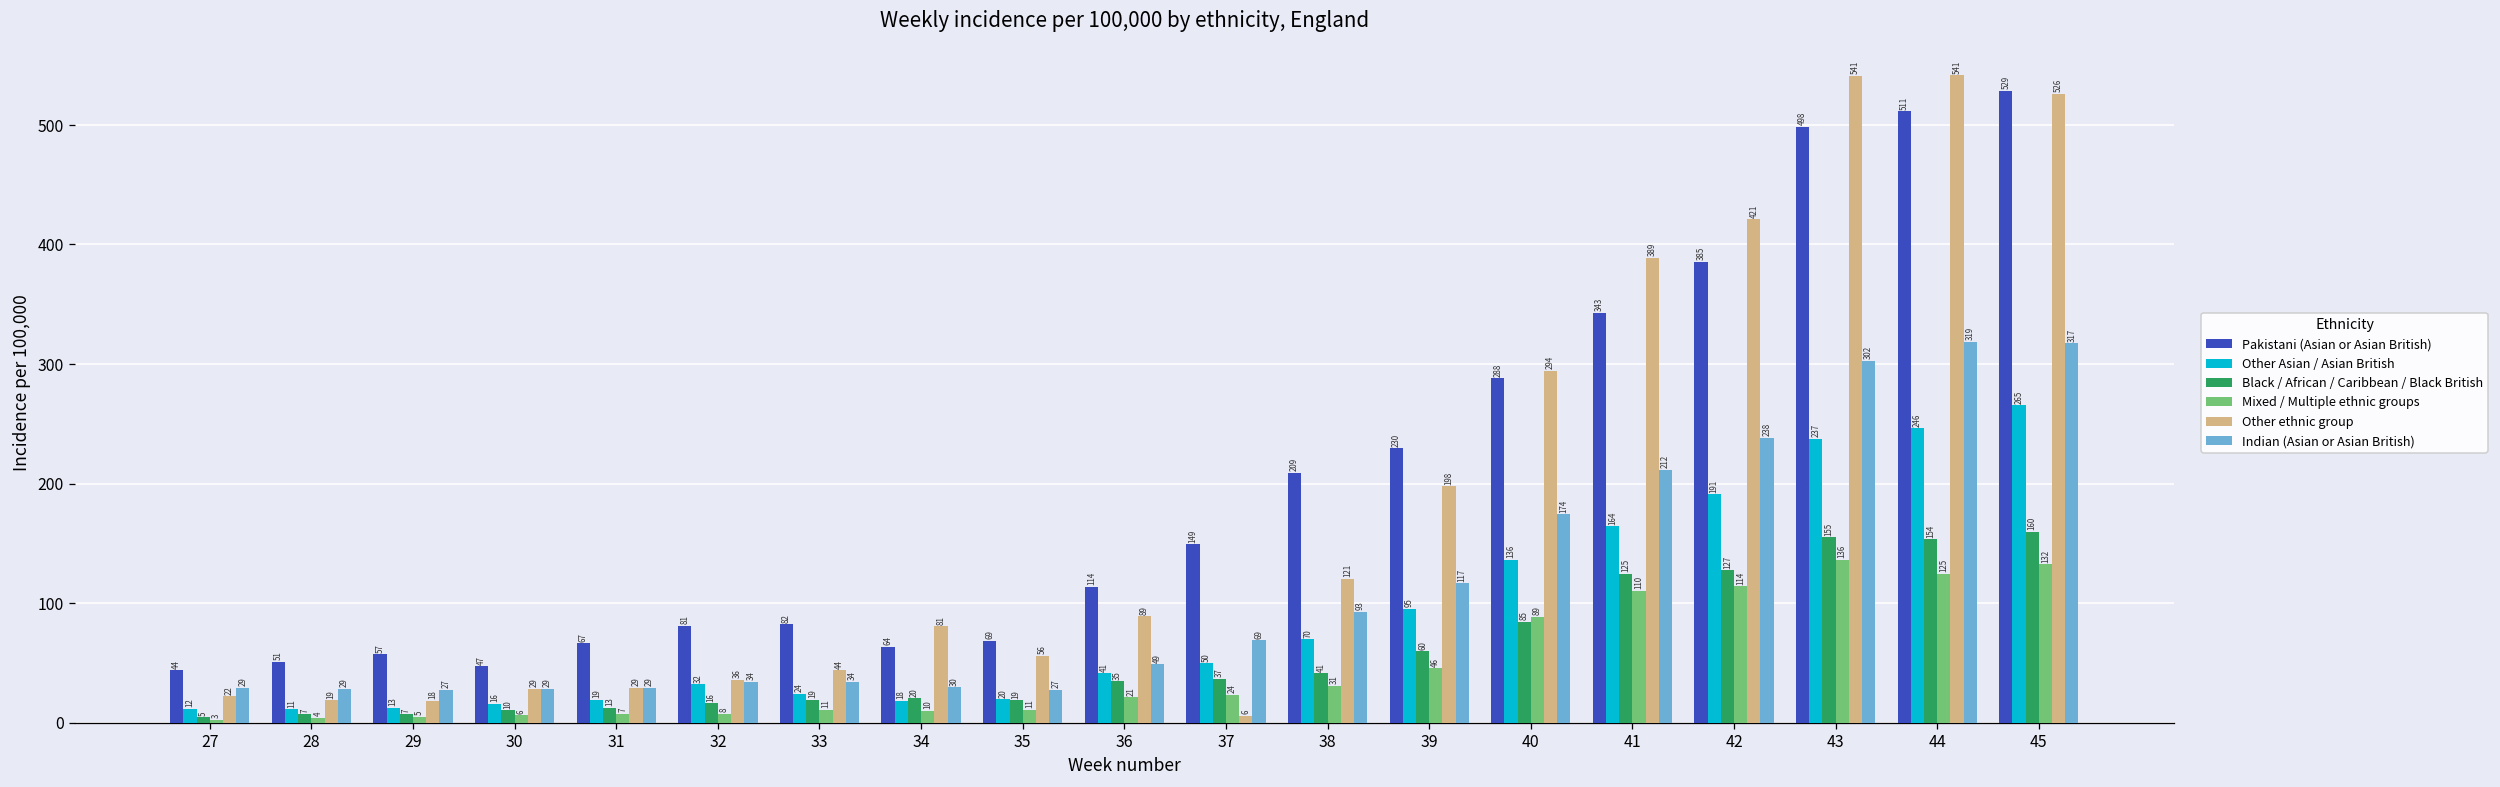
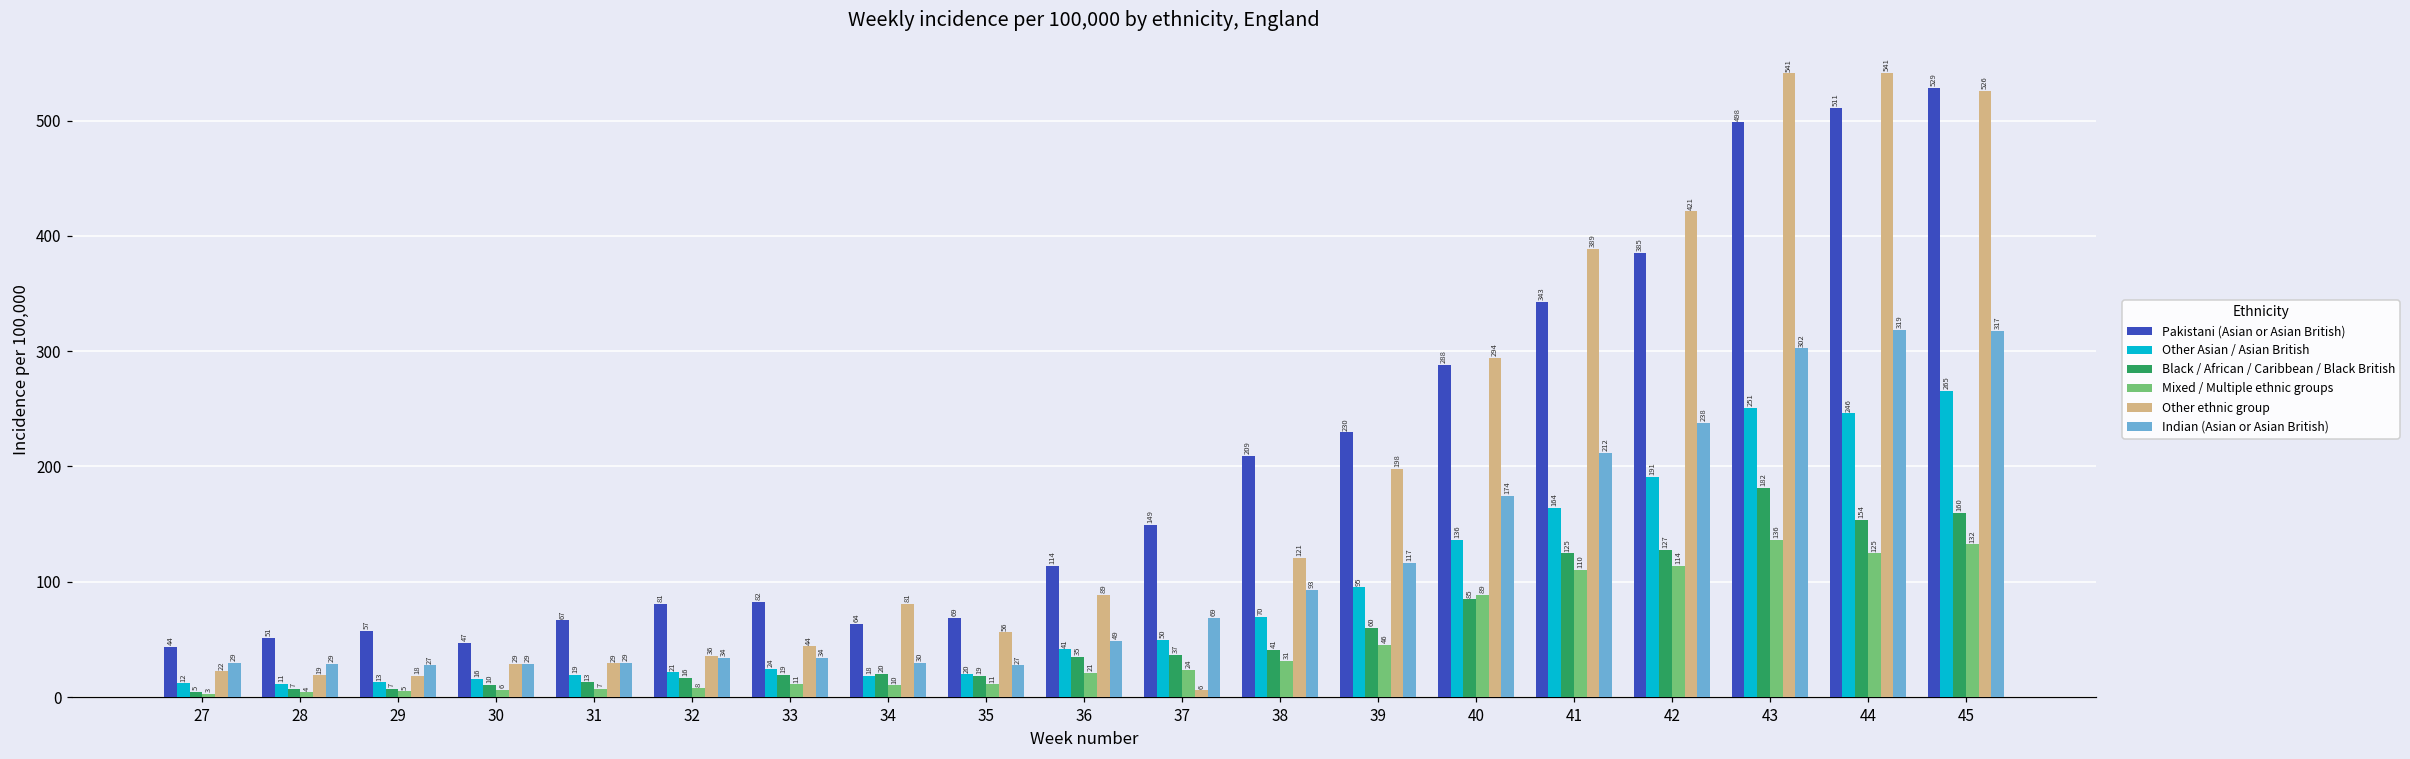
Other Asian / Asian British, 32: 32 -> 21
Other Asian / Asian British, 43: 237 -> 251
Black / African / Caribbean / Black British, 43: 155 -> 182
